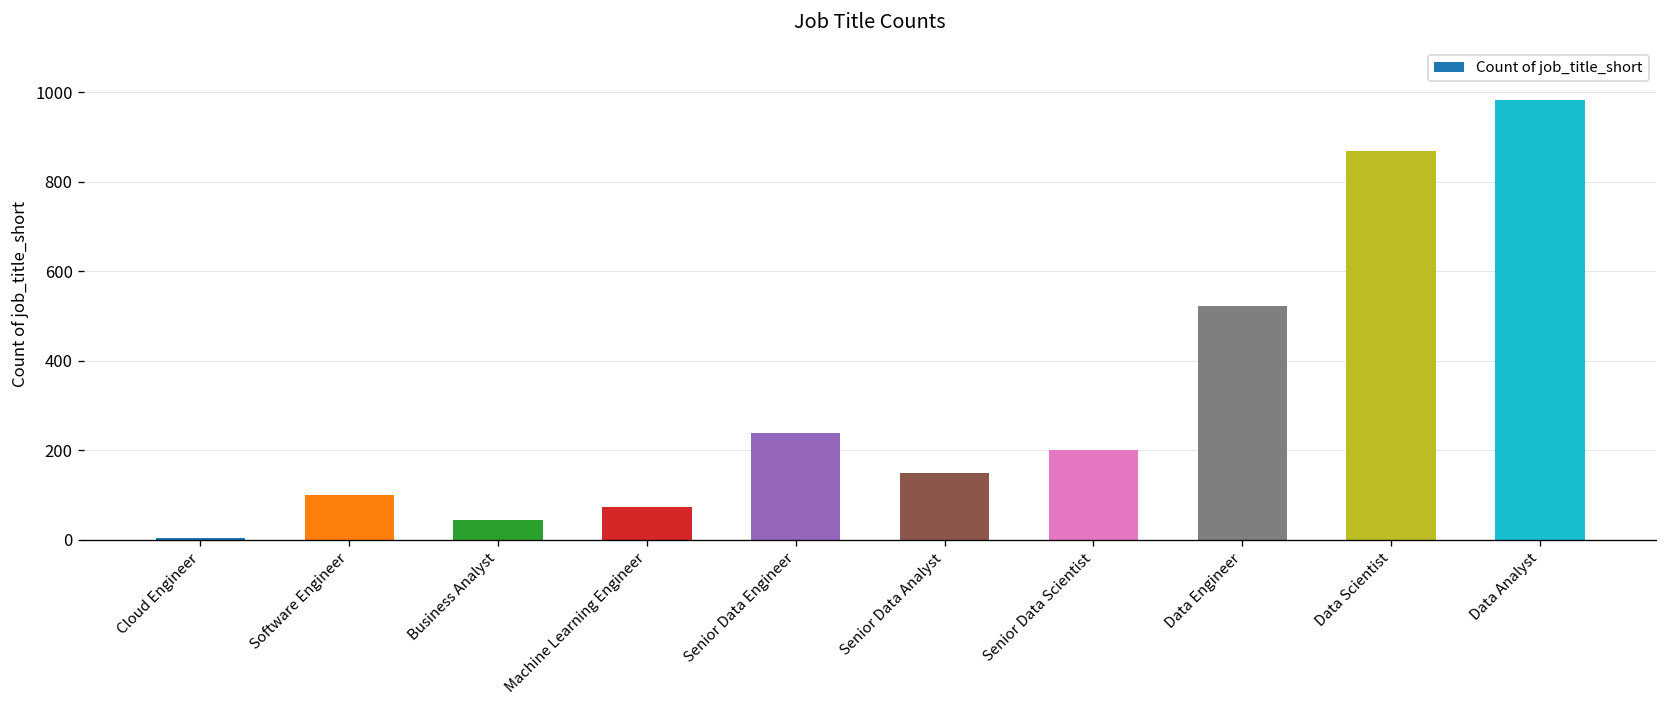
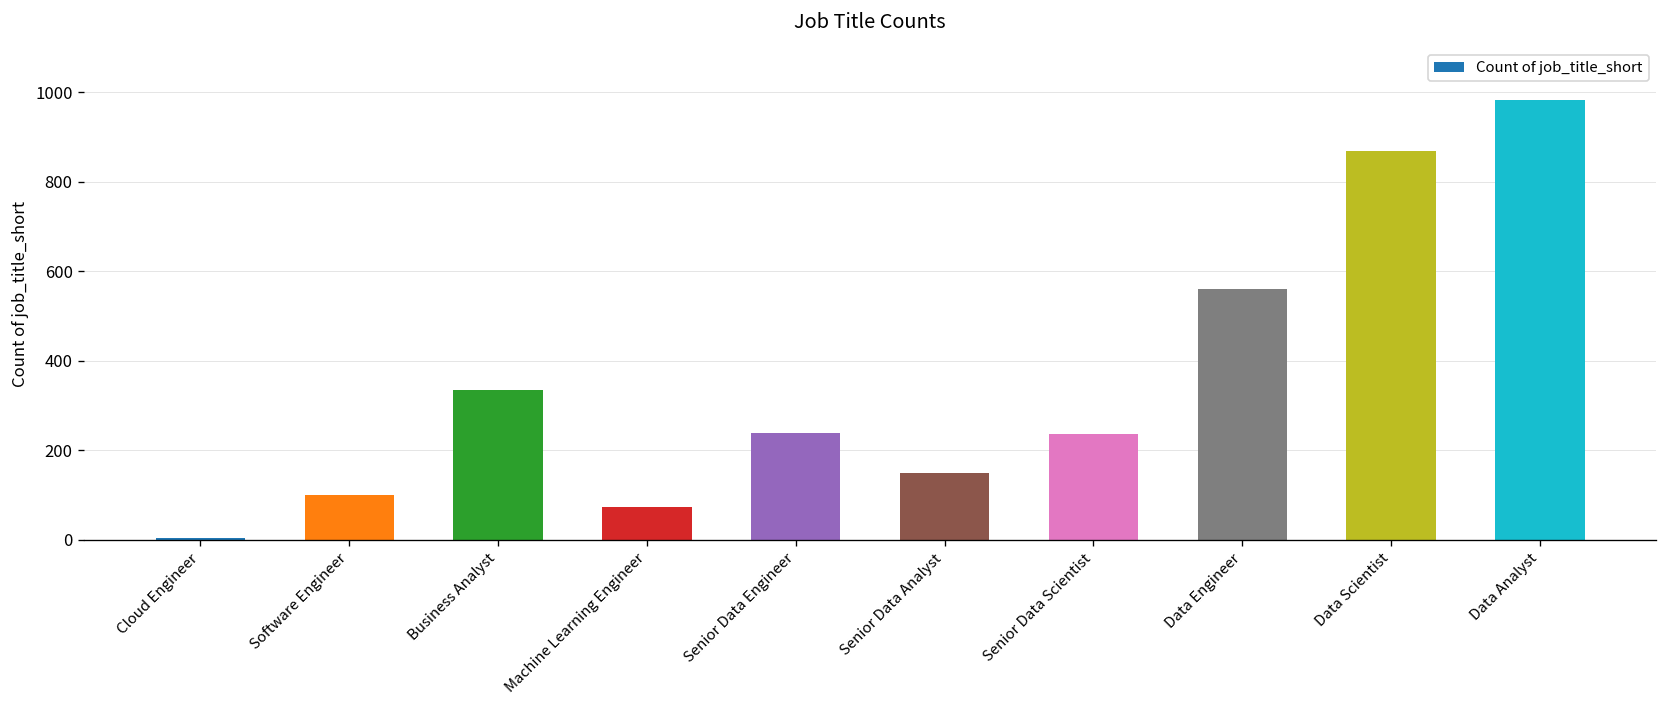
Business Analyst: 50 -> 340
Senior Data Scientist: 200 -> 240
Data Engineer: 520 -> 560
